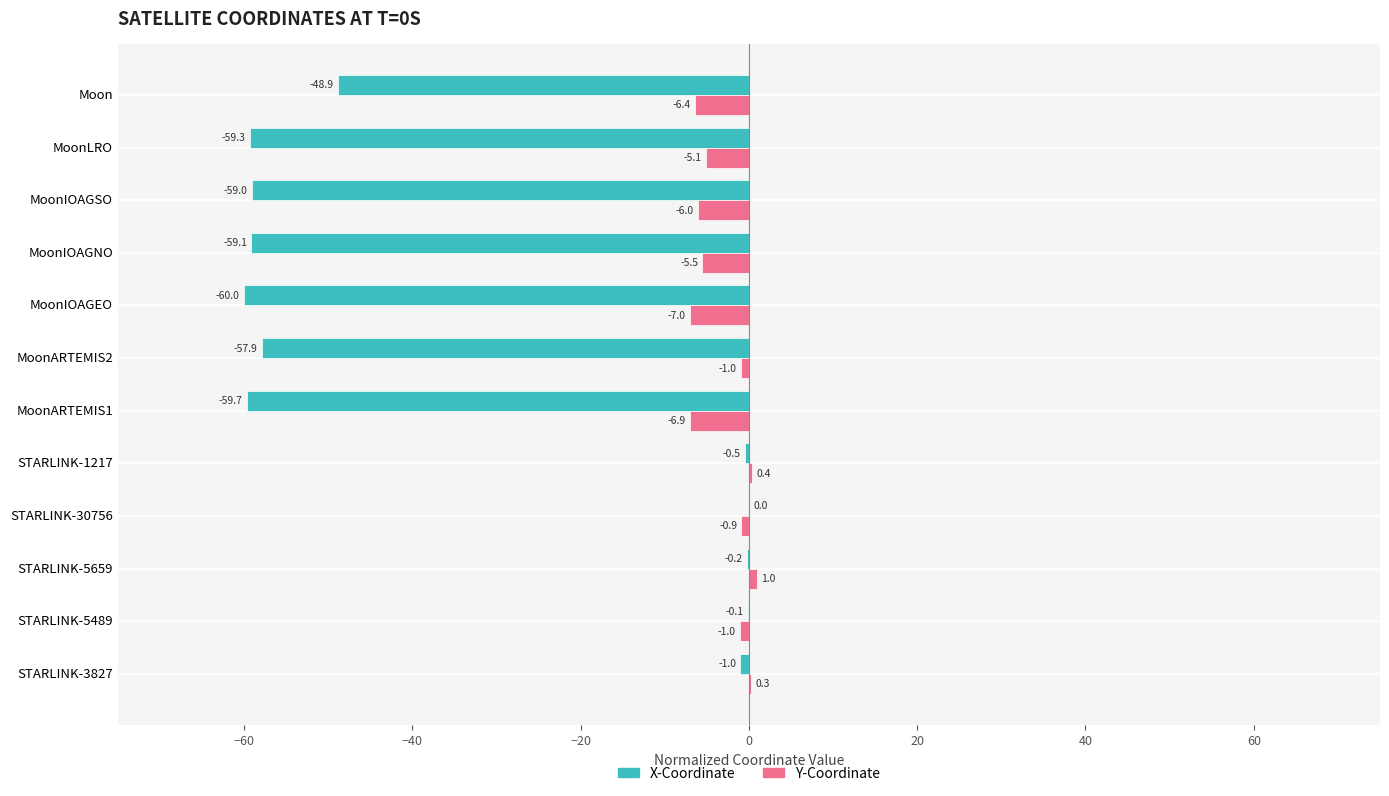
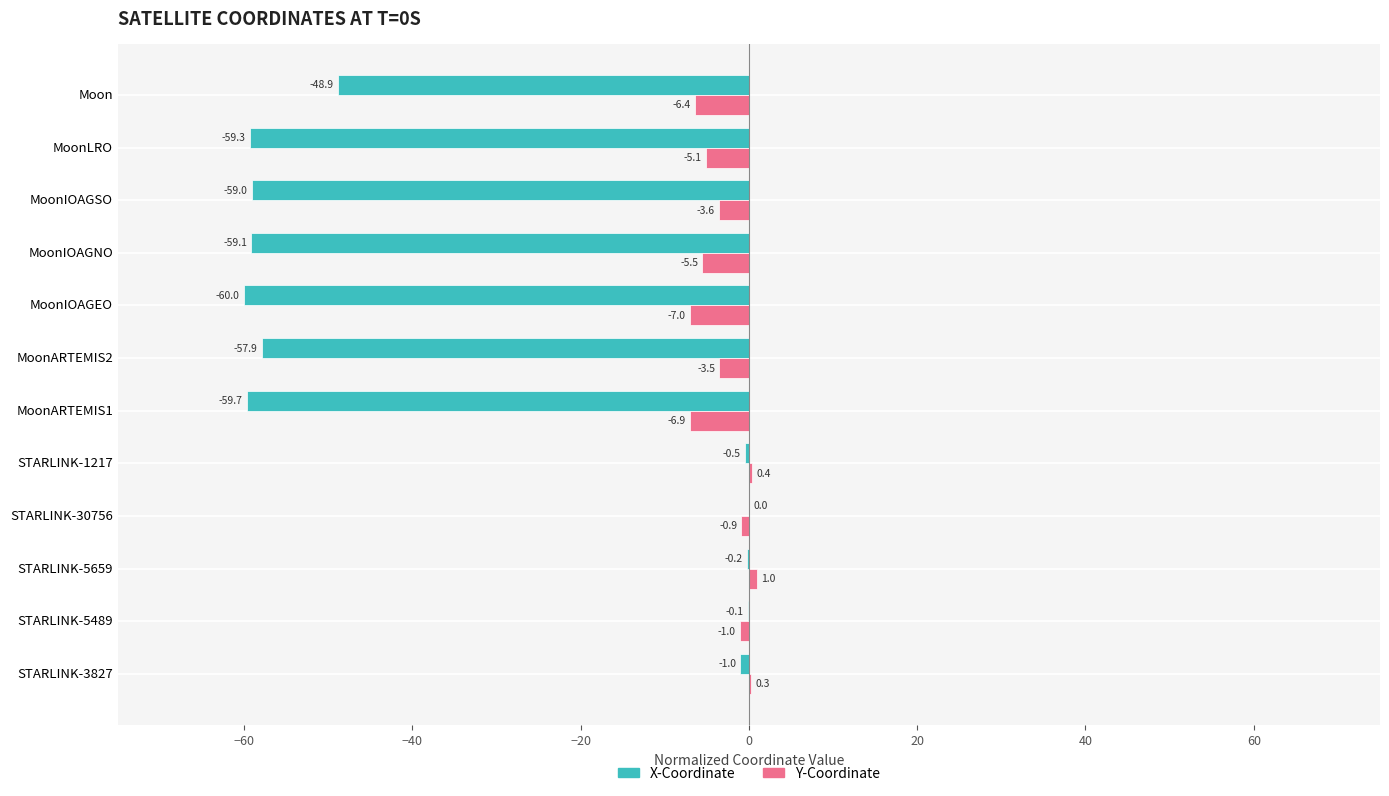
Y-Coordinate, MoonIOAGSO: -6.0 -> -3.6
Y-Coordinate, MoonARTEMIS2: -1.0 -> -3.5
